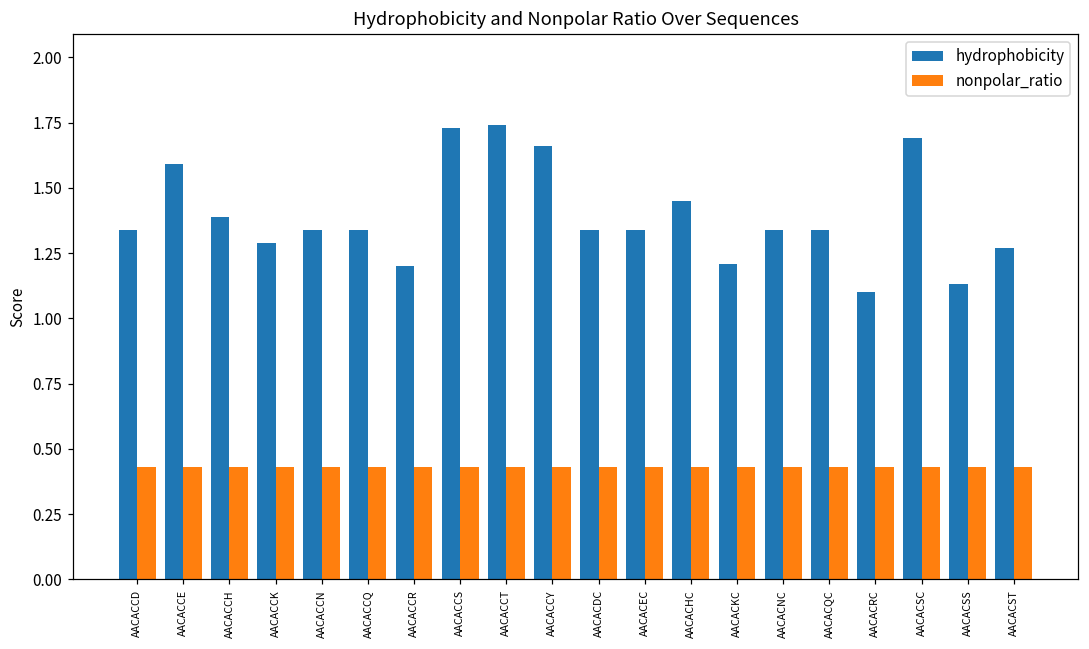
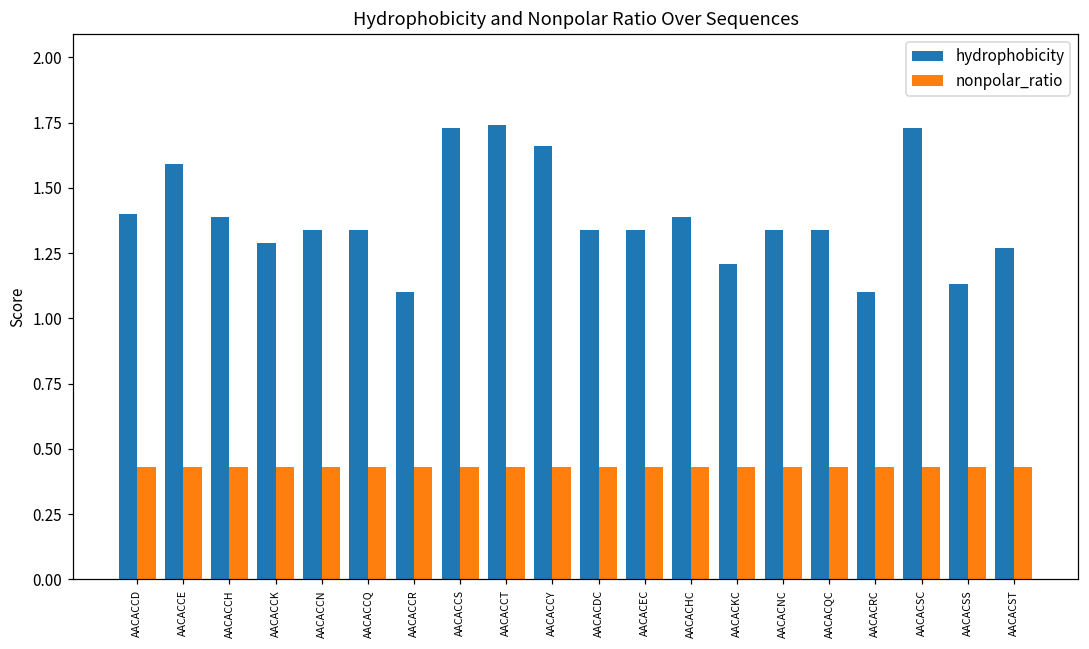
hydrophobicity, AACACCD: 1.34 -> 1.40
hydrophobicity, AACACCR: 1.2 -> 1.1
hydrophobicity, AACACHC: 1.45 -> 1.39
hydrophobicity, AACACSC: 1.69 -> 1.73
